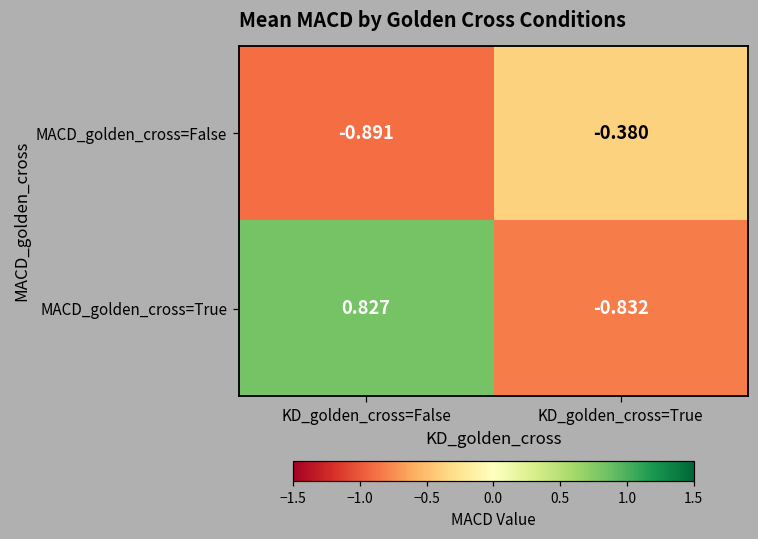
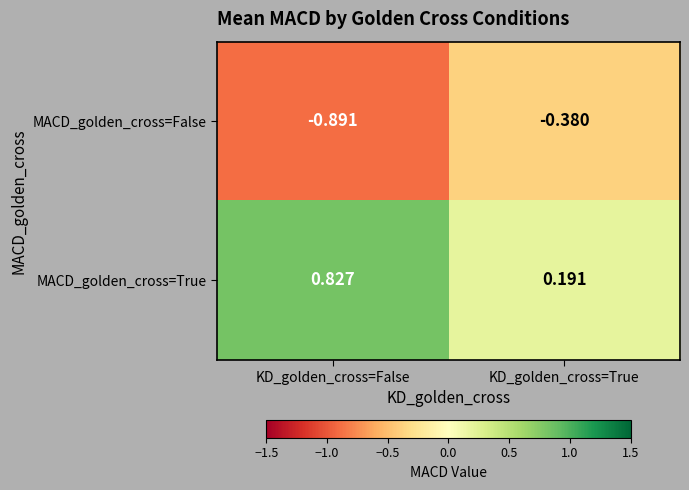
MACD_golden_cross=True, KD_golden_cross=True: -0.832 -> 0.191
